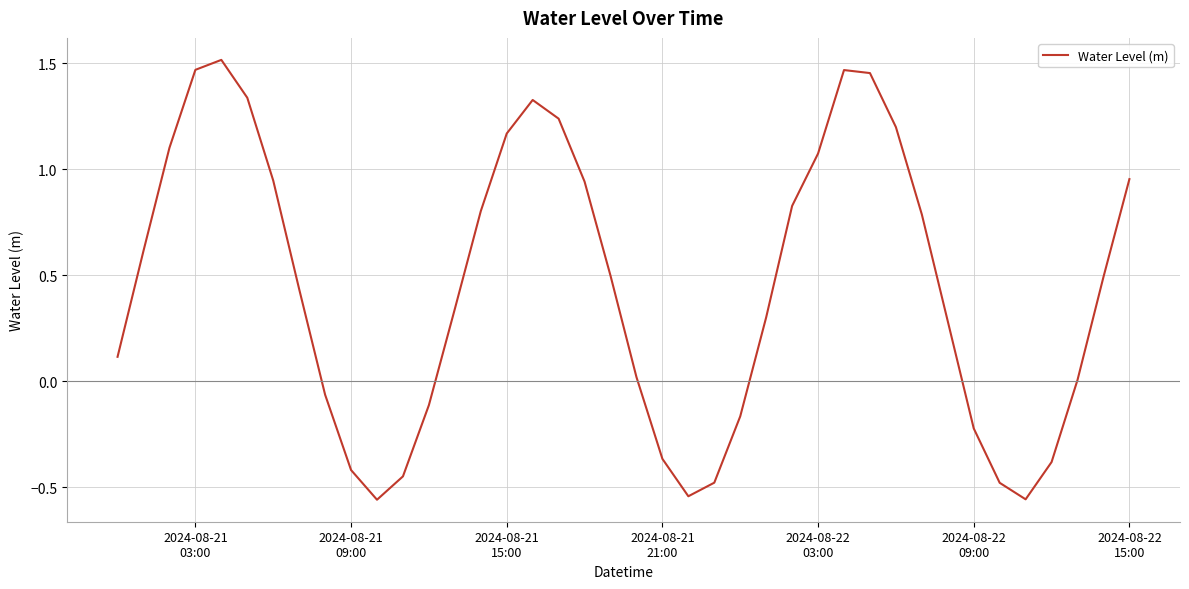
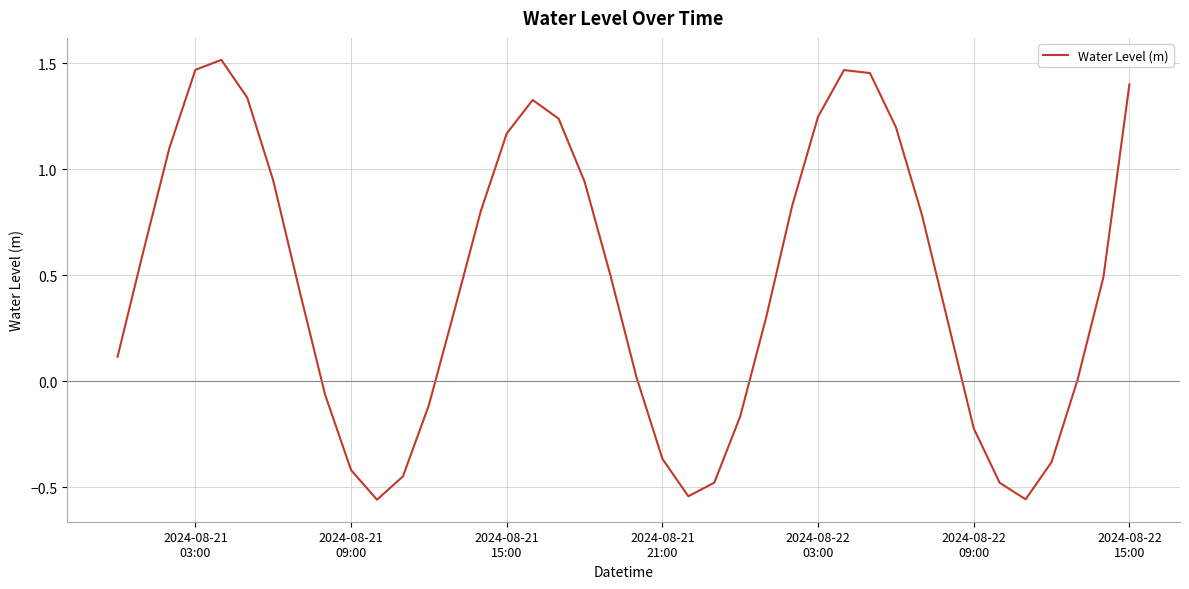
2024-08-22 03:00: 1.07 -> 1.25
2024-08-22 15:00: 0.95 -> 1.40
